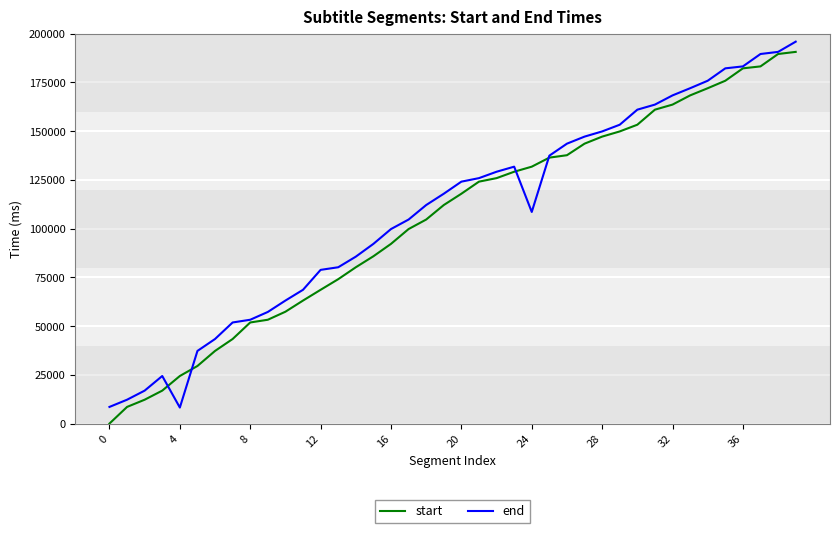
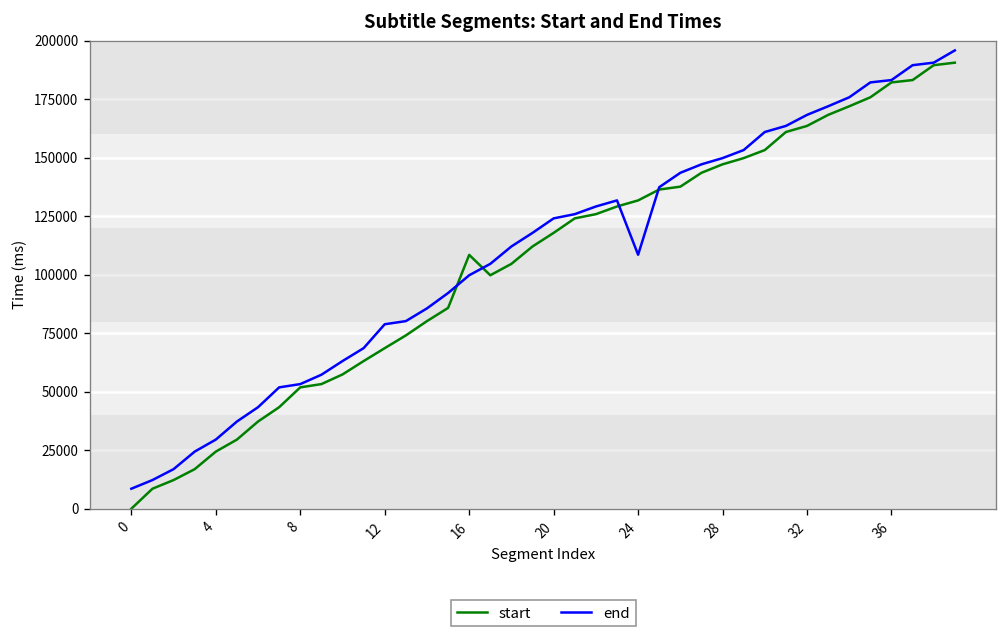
end, 4: 8000 -> 30000
start, 16: 92000 -> 108000
